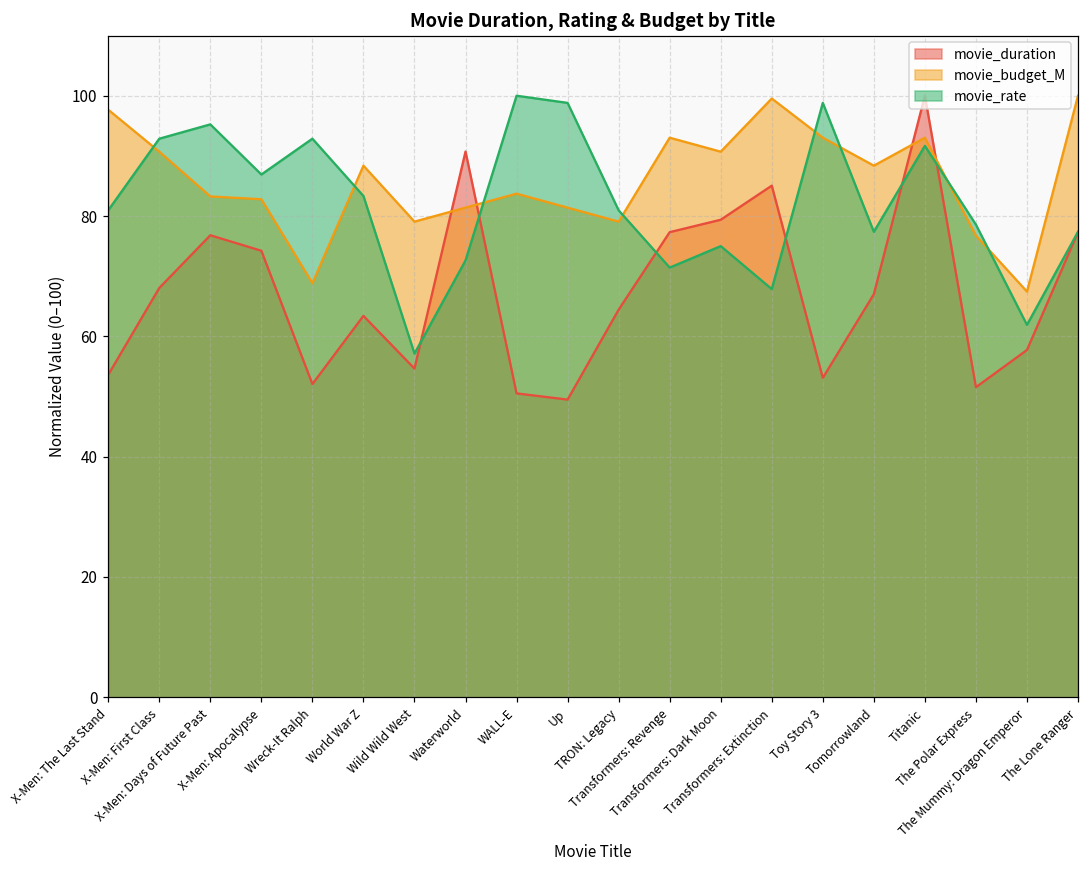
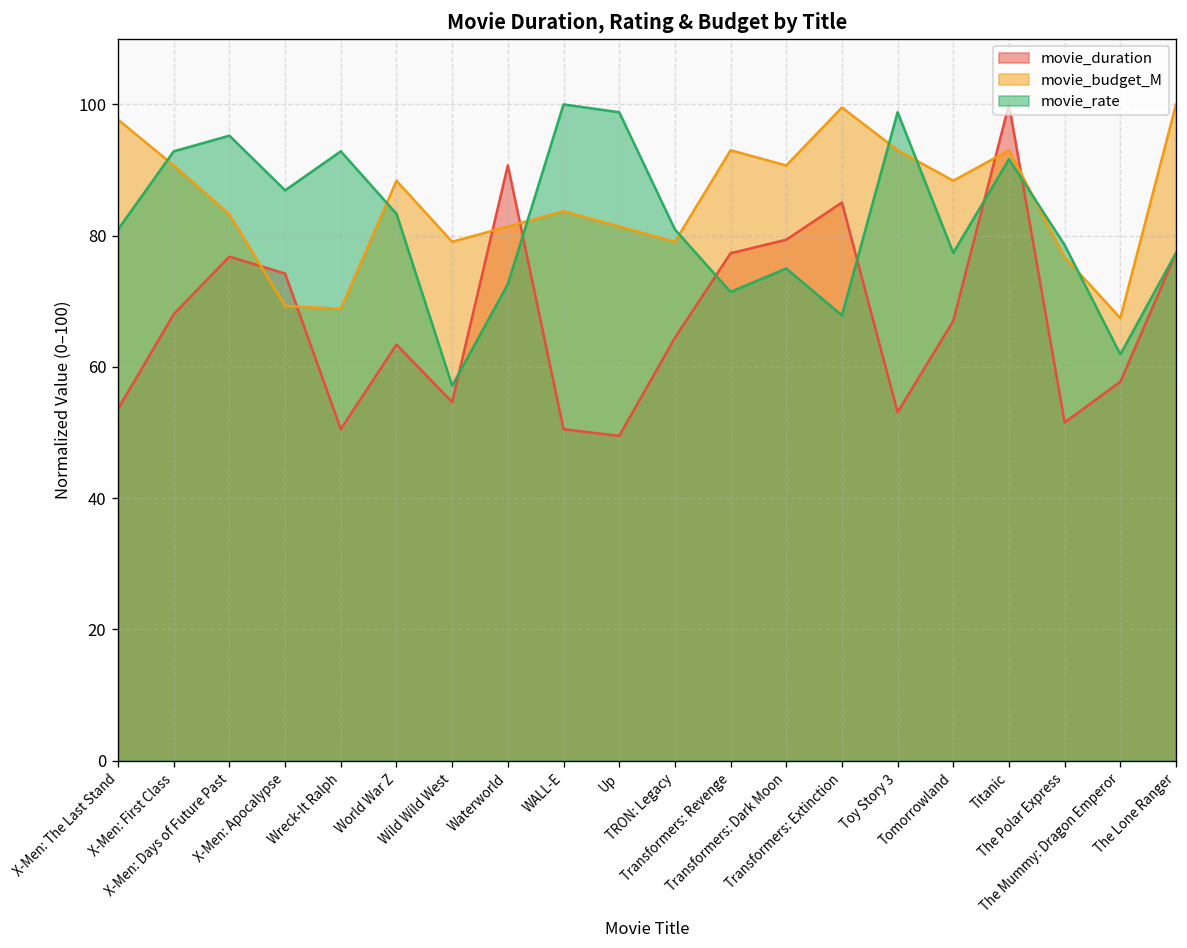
movie_budget_M, X-Men: Apocalypse: 83 -> 69
movie_duration, Wreck-It Ralph: 52 -> 51
